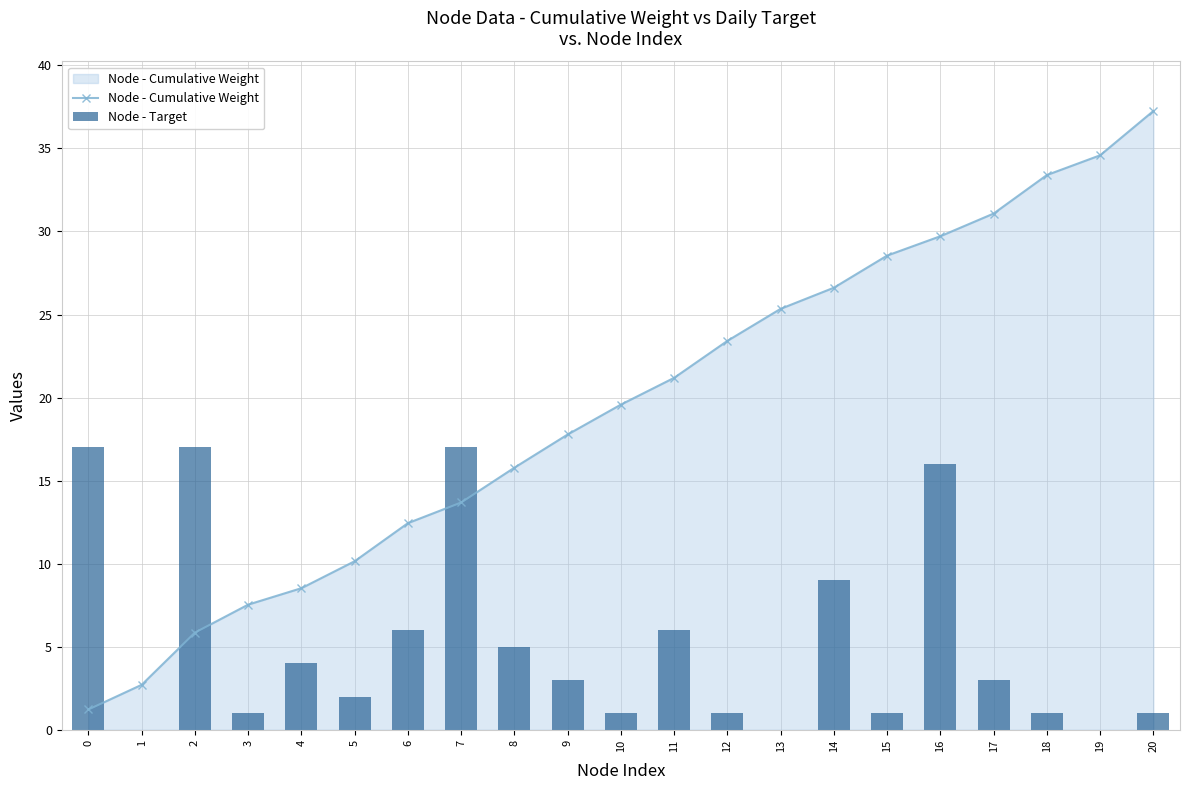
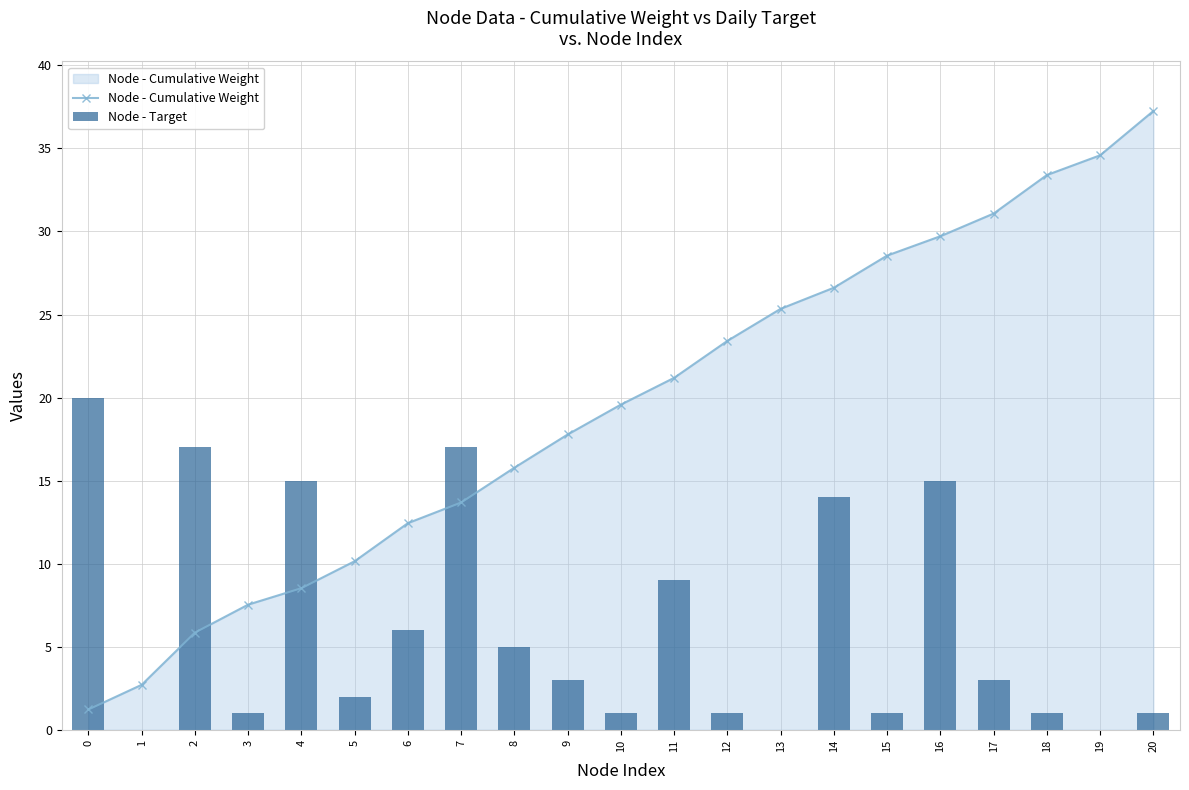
Node - Target, 0: 17 -> 20
Node - Target, 4: 4 -> 15
Node - Target, 11: 6 -> 9
Node - Target, 14: 9 -> 14
Node - Target, 16: 16 -> 15
